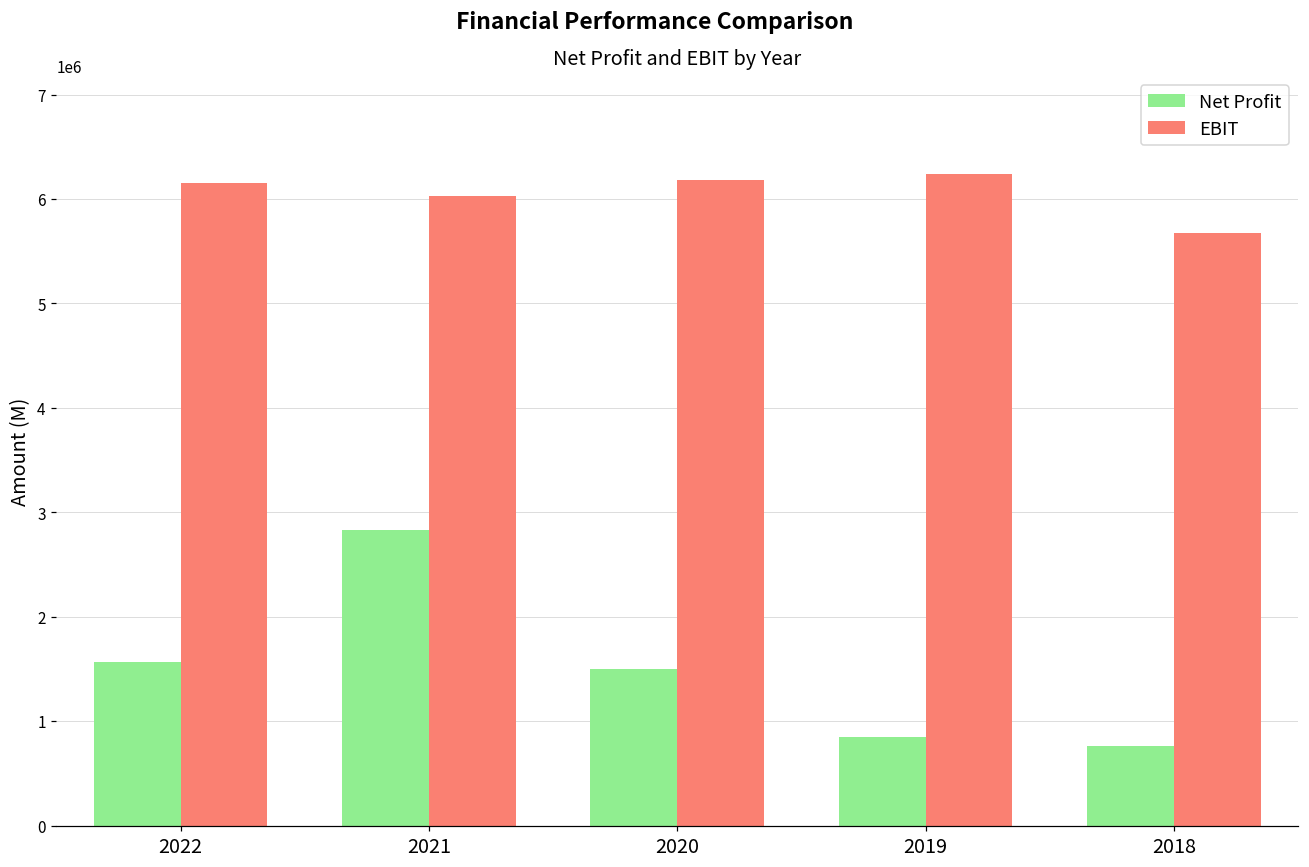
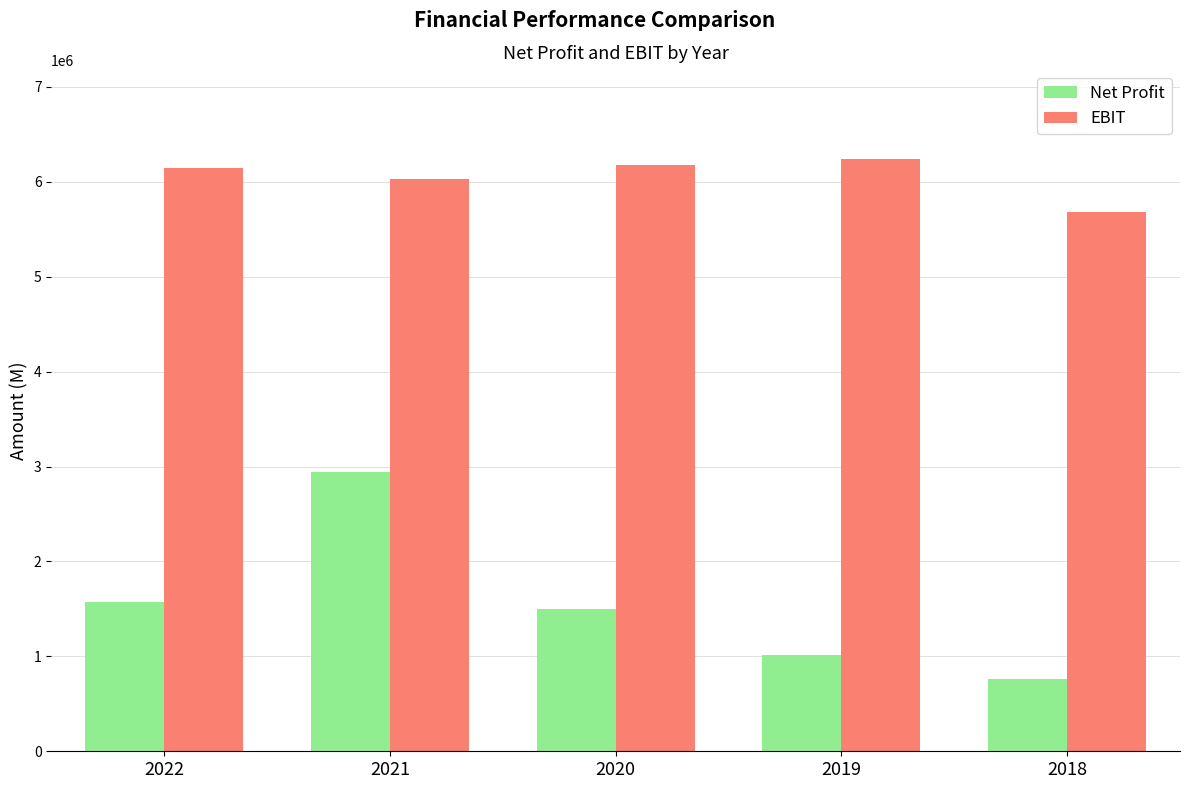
Net Profit, 2021: 2800000 -> 2900000
Net Profit, 2019: 800000 -> 1000000
